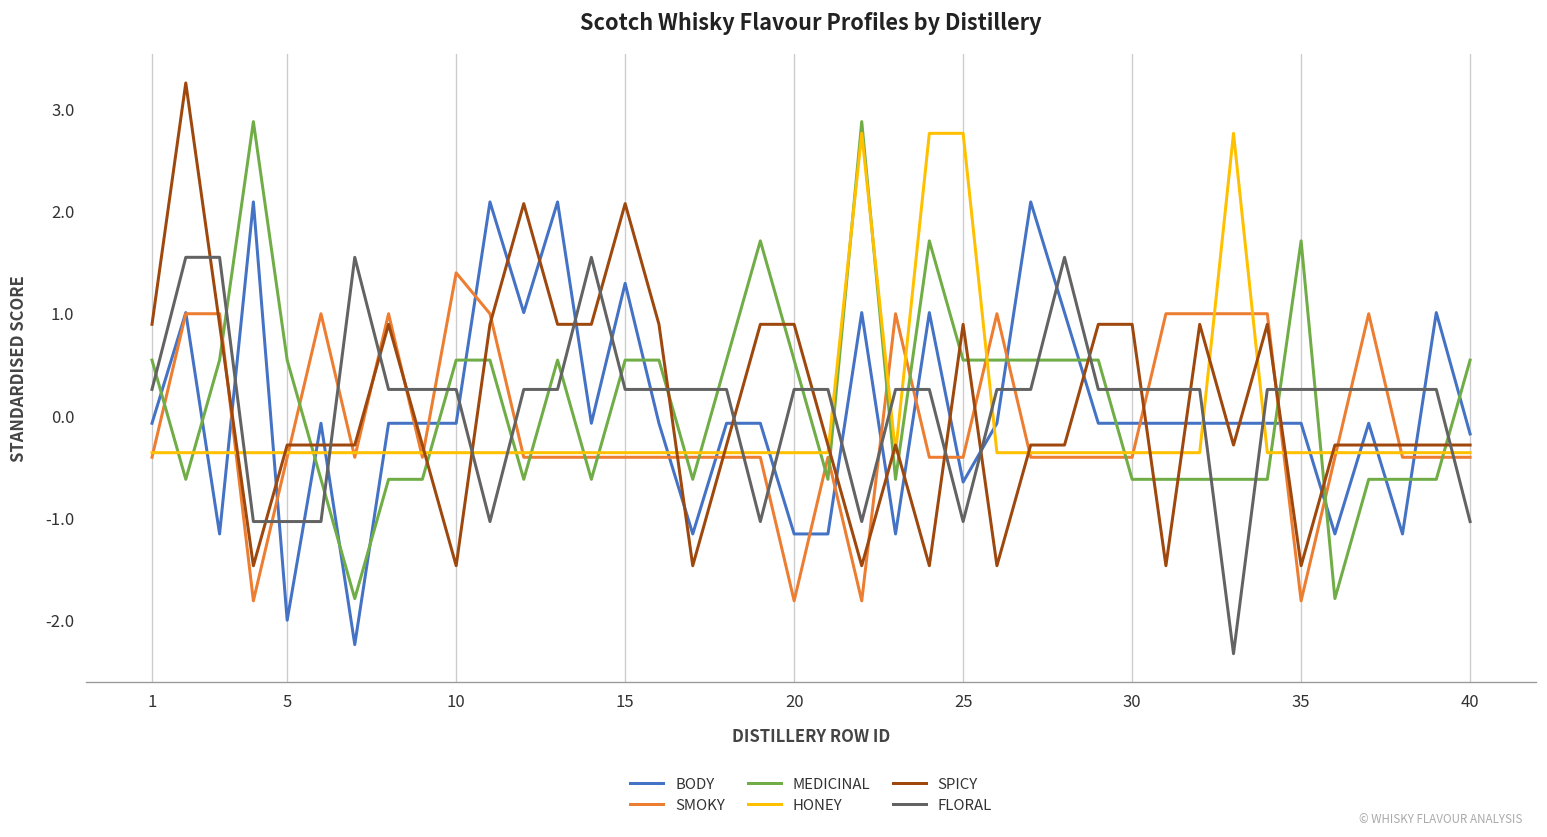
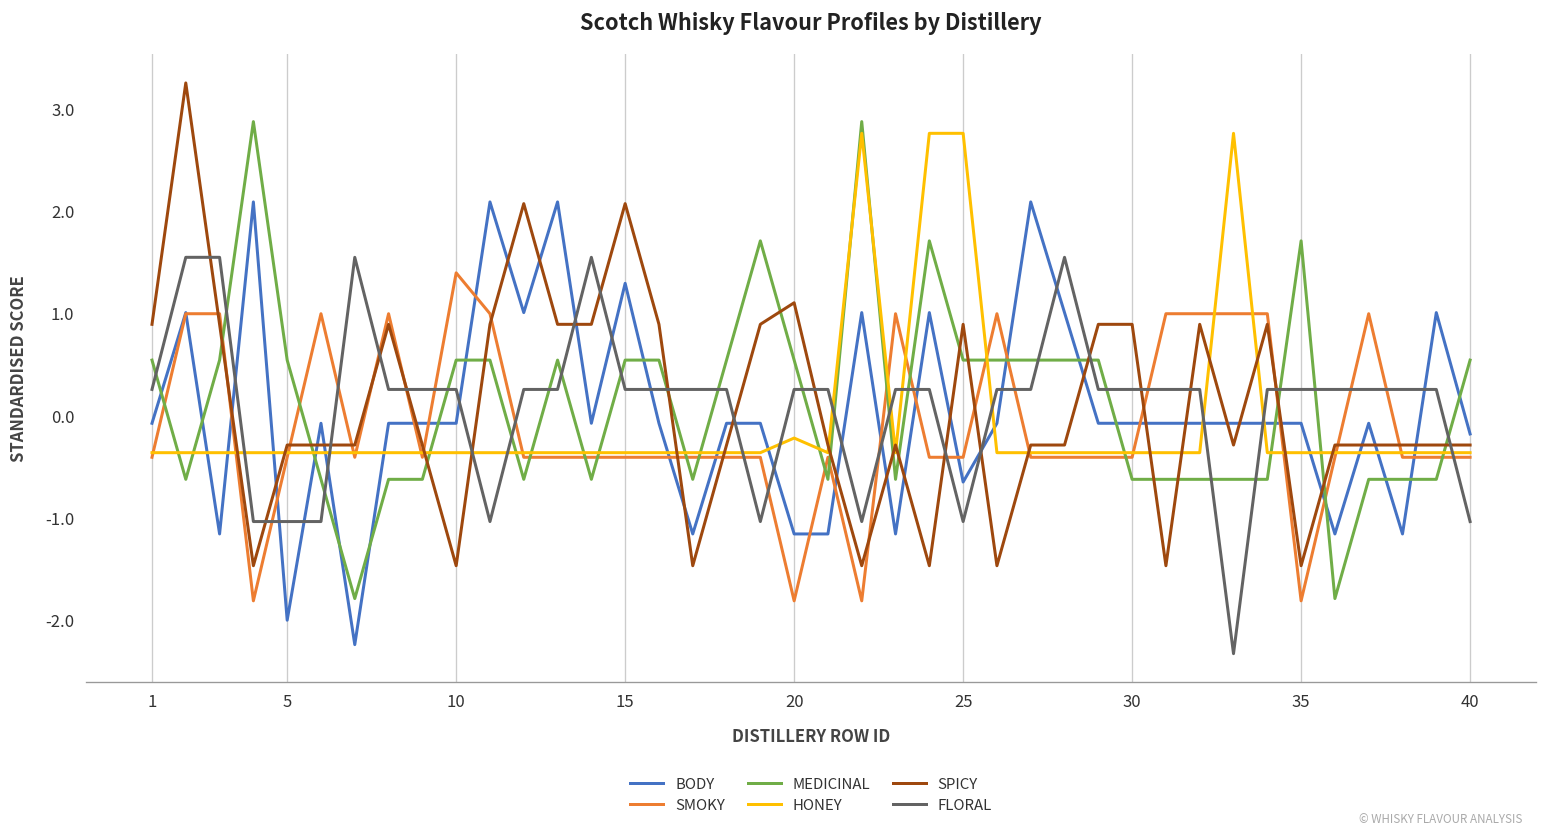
HONEY, 20: -0.4 -> -0.2
SPICY, 20: 0.9 -> 1.1
